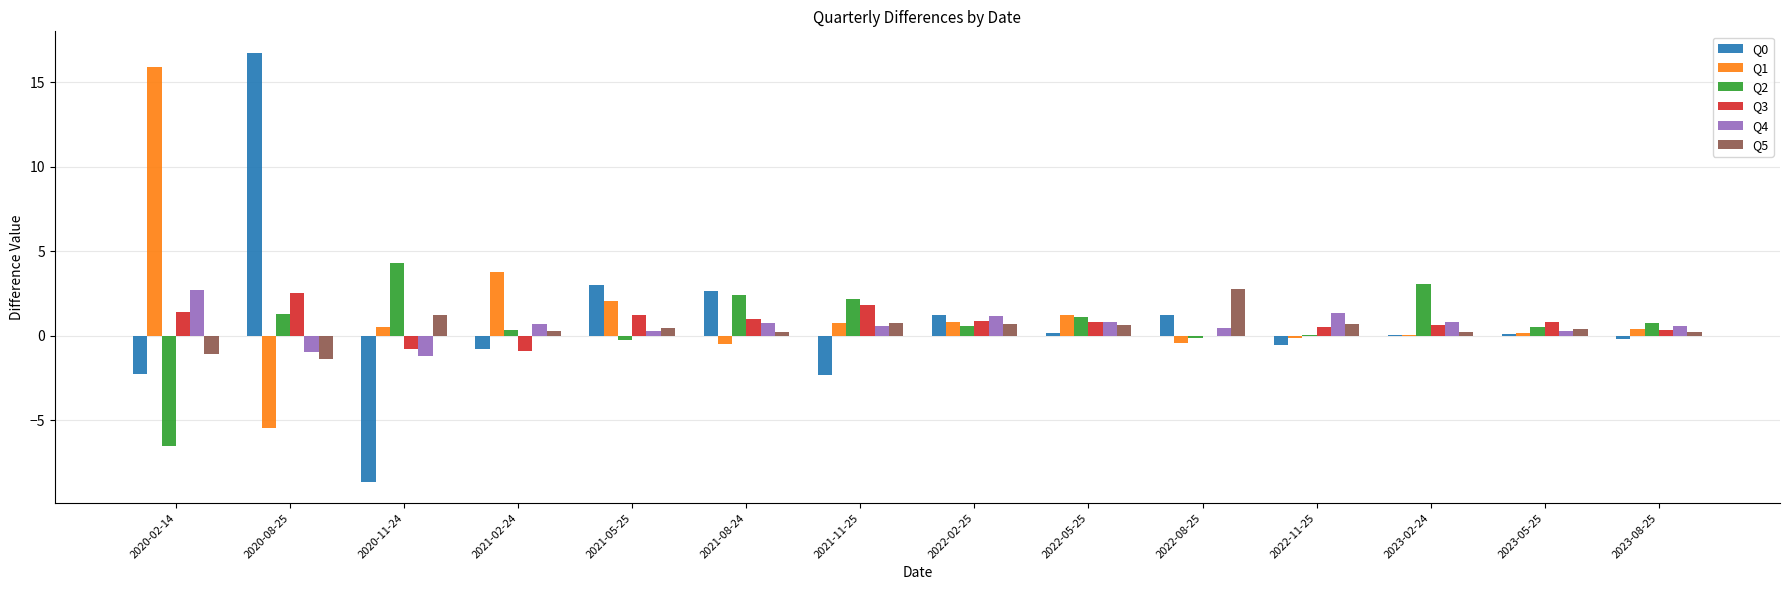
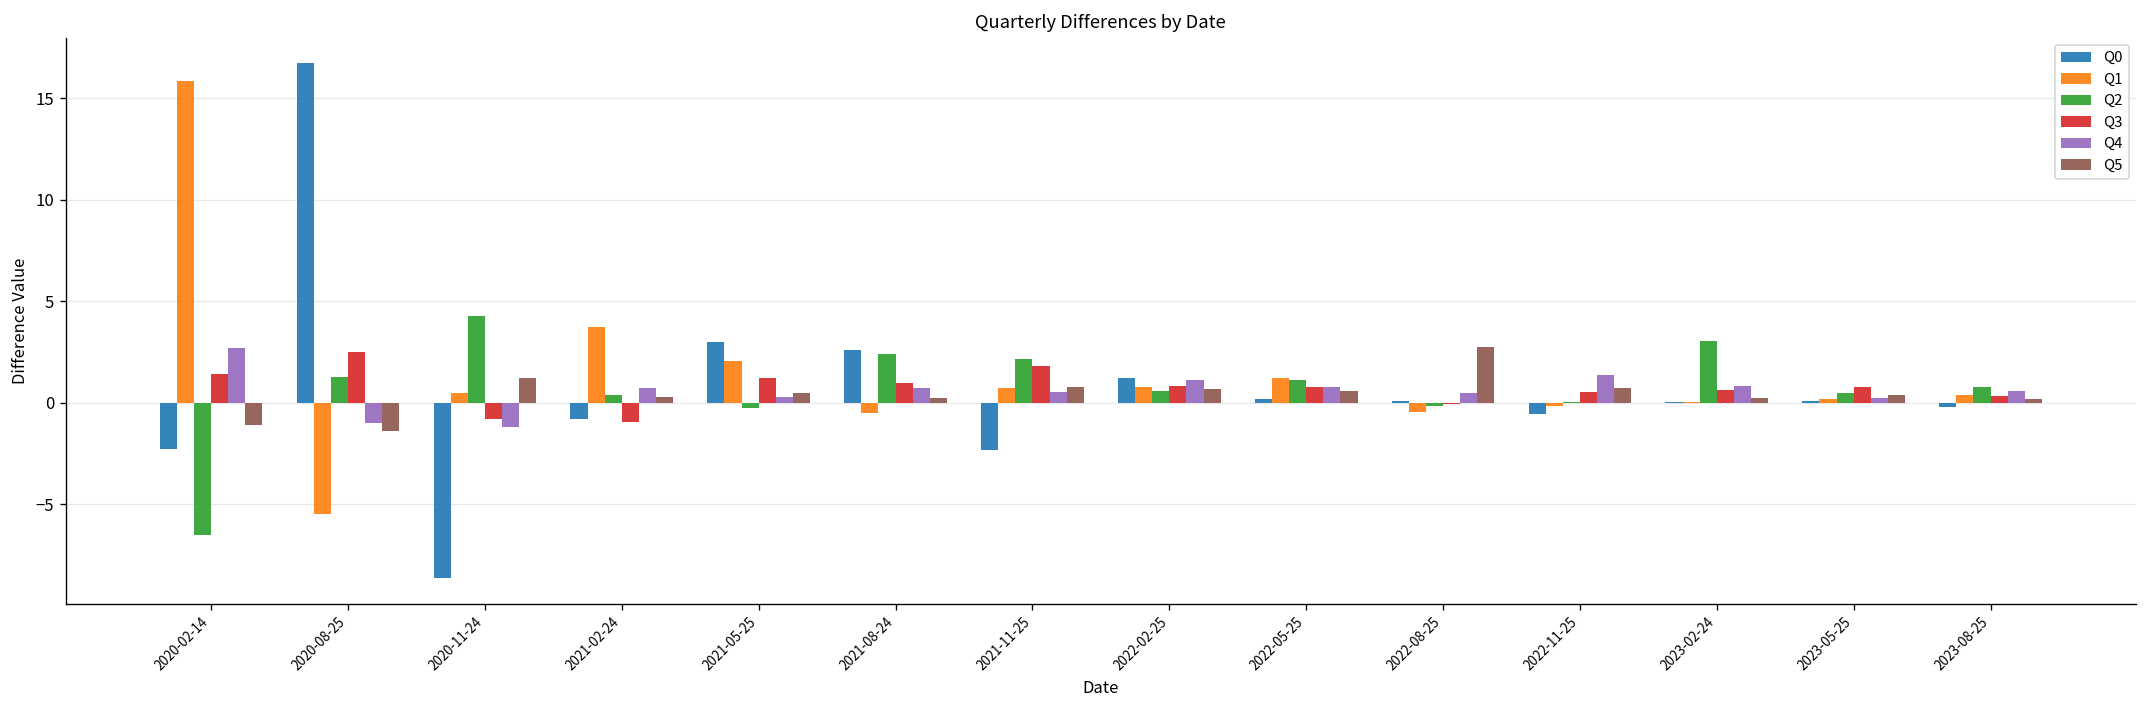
Q0, 2022-08-25: 1.2 -> 0.1
